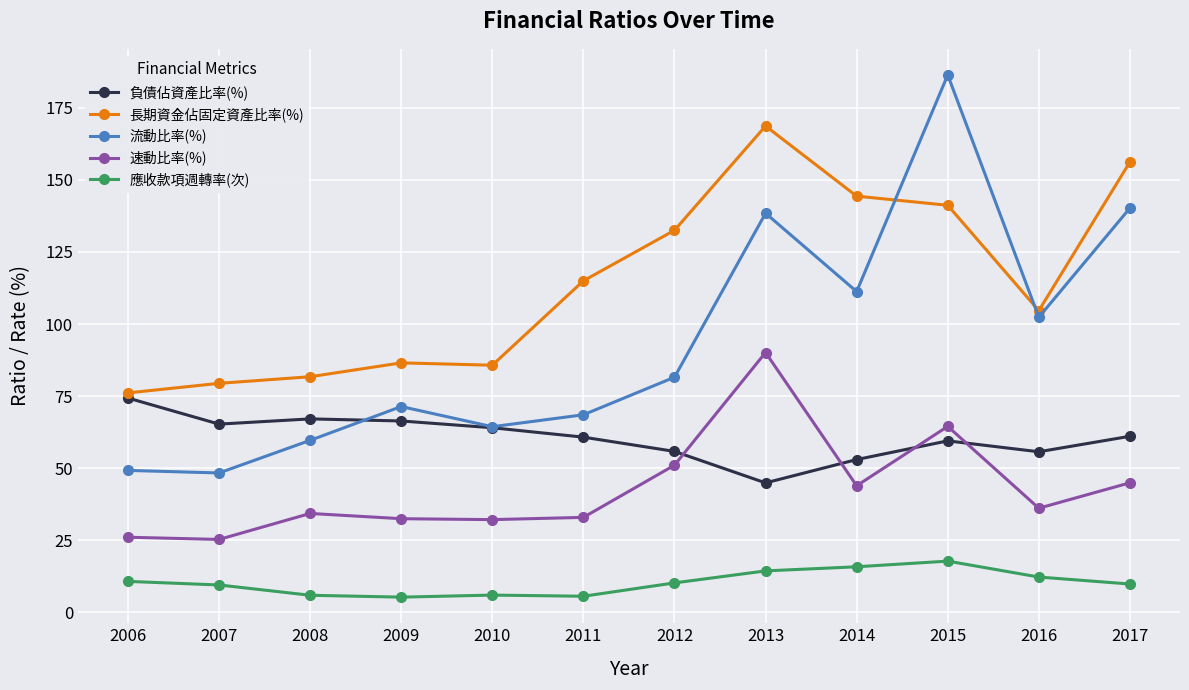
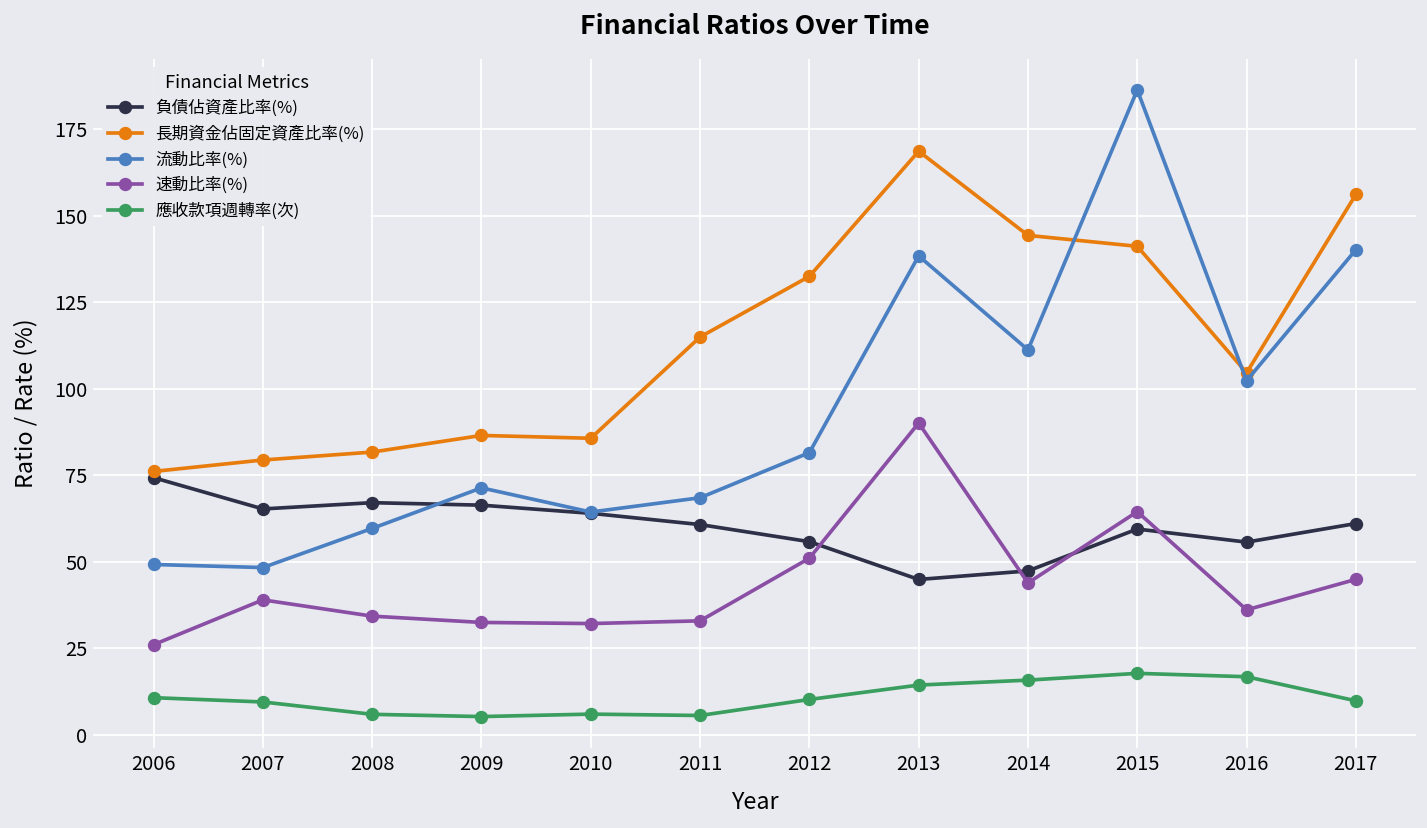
速動比率(%), 2007: 25 -> 39
負債佔資產比率(%), 2014: 53 -> 47
應收款項週轉率(次), 2016: 12 -> 17
